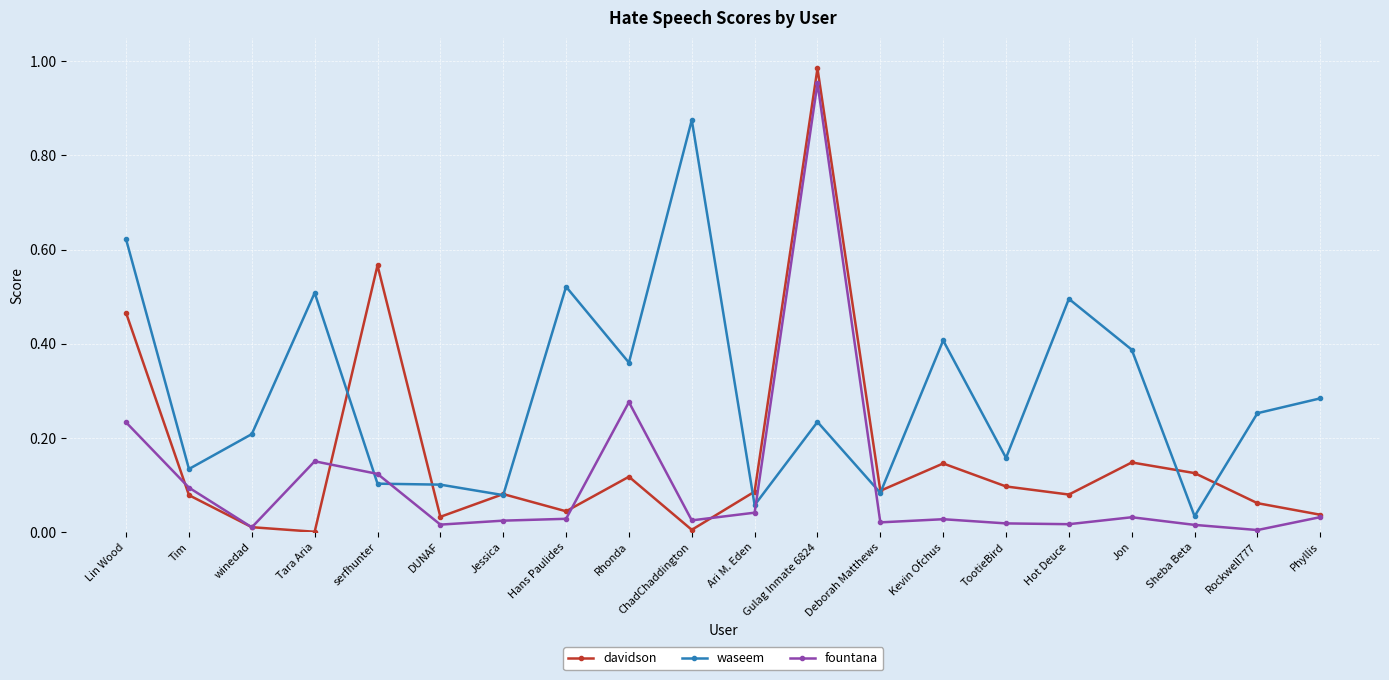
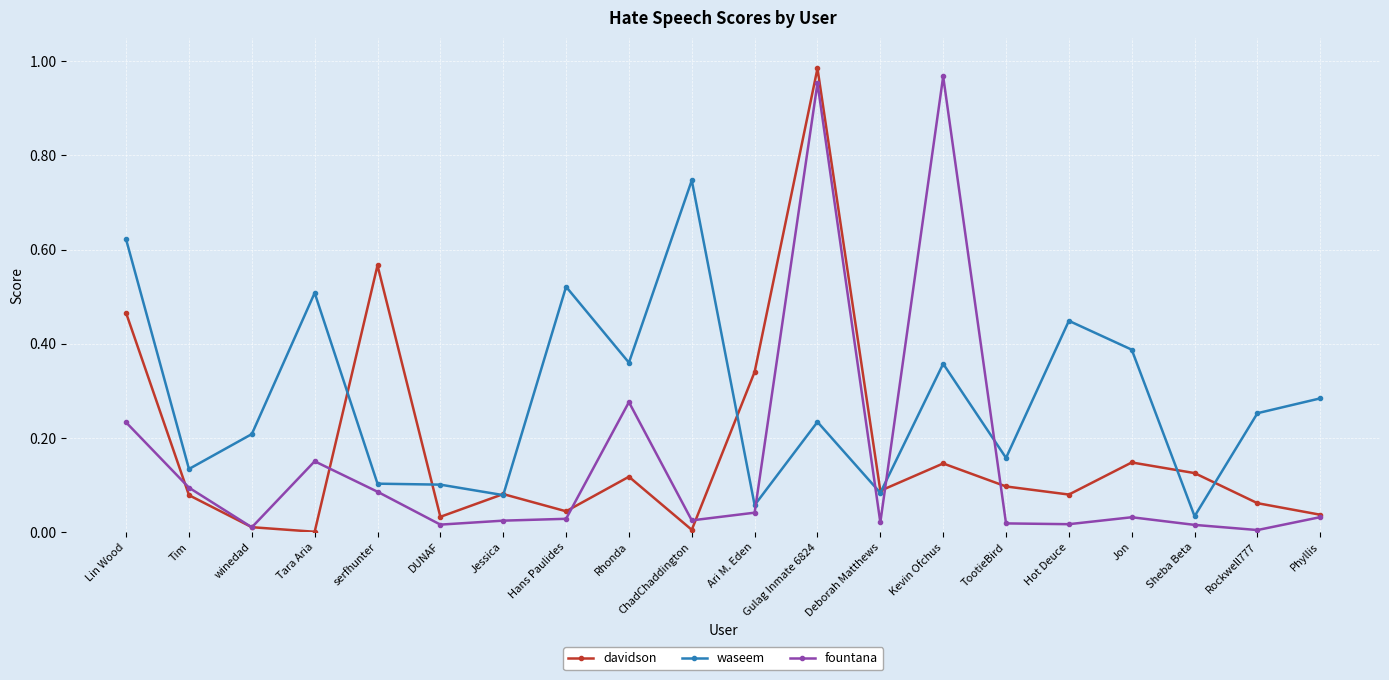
fountana, serfhunter: 0.12 -> 0.09
waseem, ChadChaddington: 0.88 -> 0.75
davidson, Ari M. Eden: 0.09 -> 0.34
waseem, Kevin Ofchus: 0.41 -> 0.36
fountana, Kevin Ofchus: 0.03 -> 0.97
waseem, Hot Deuce: 0.50 -> 0.45
